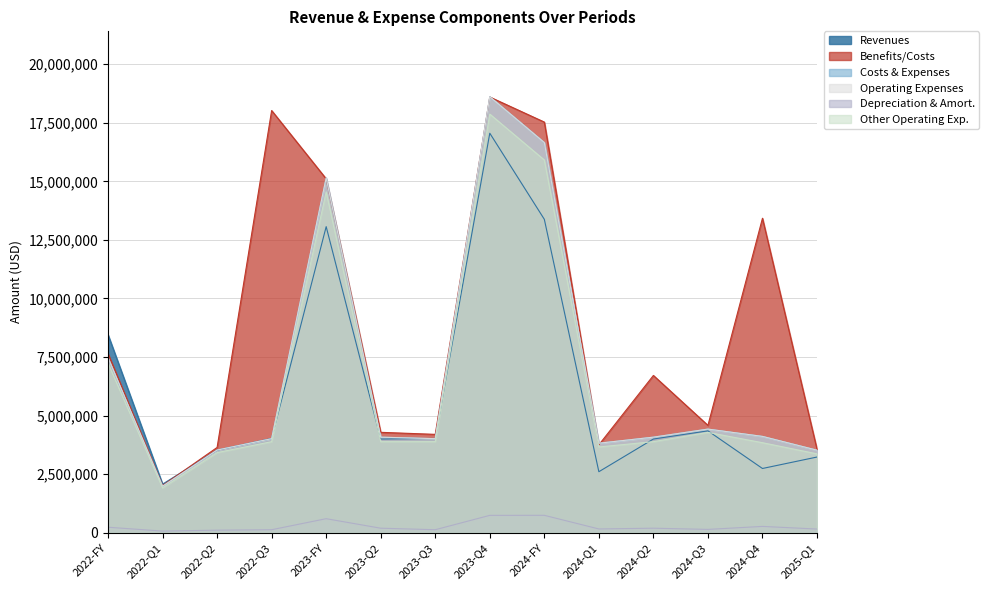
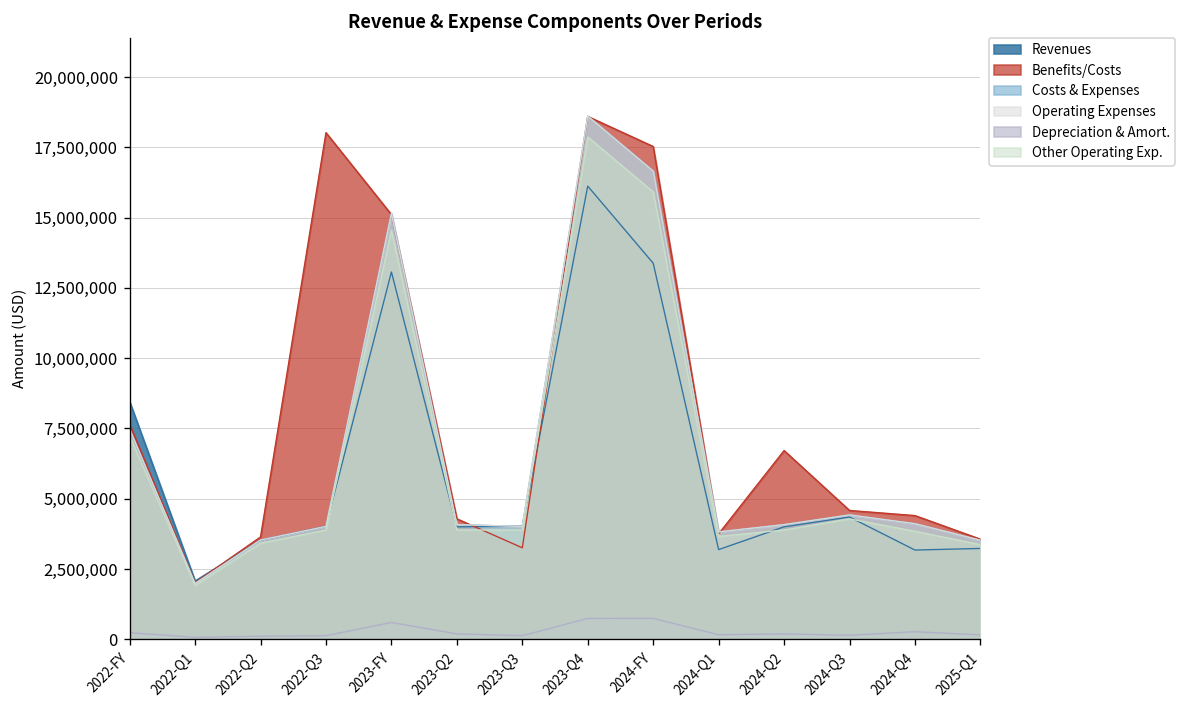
Benefits/Costs, 2023-Q3: 4,200,000 -> 3,300,000
Revenues, 2023-Q4: 17,100,000 -> 16,100,000
Revenues, 2024-Q1: 2,600,000 -> 3,200,000
Revenues, 2024-Q4: 2,700,000 -> 3,200,000
Benefits/Costs, 2024-Q4: 13,400,000 -> 4,400,000
